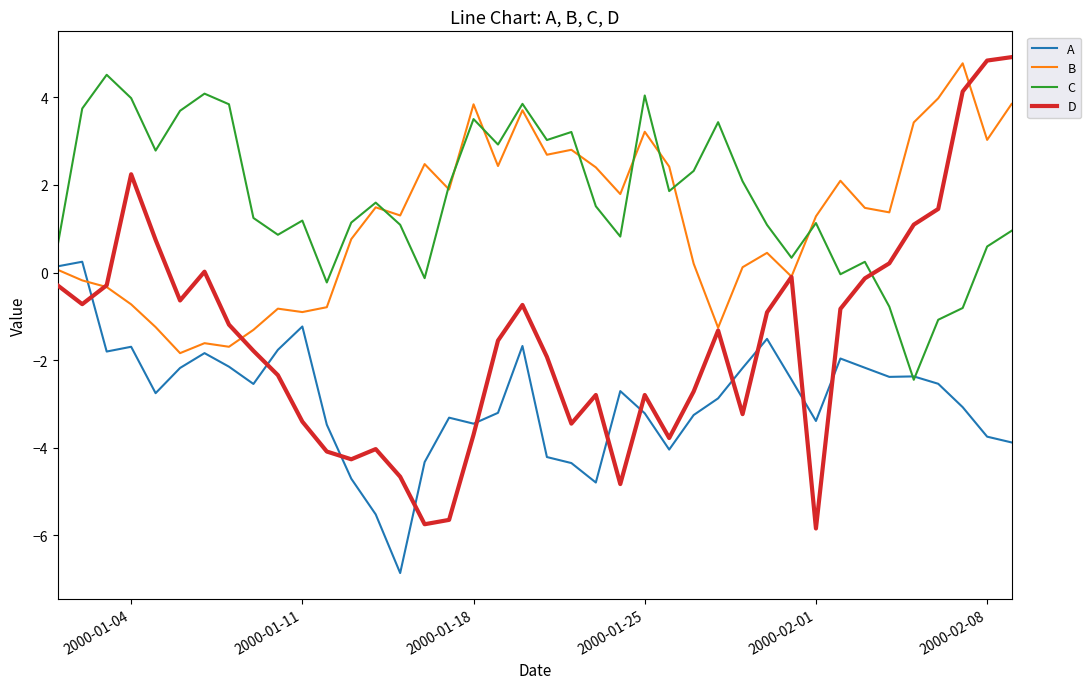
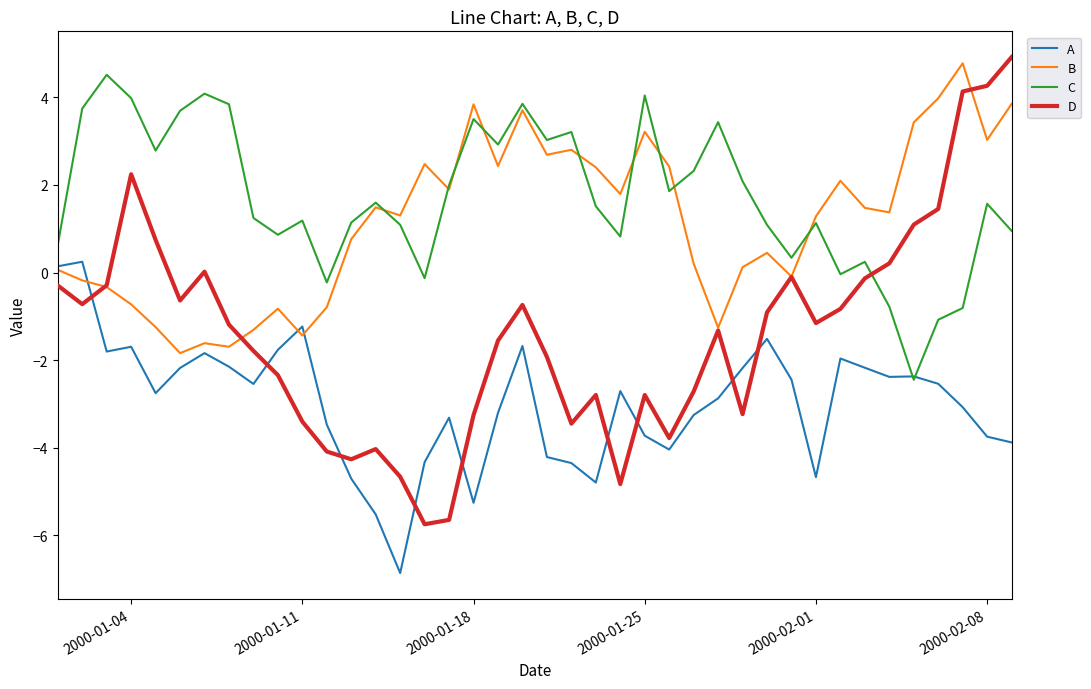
B, 2000-01-11: -0.9 -> -1.4
A, 2000-01-18: -3.5 -> -5.3
D, 2000-01-18: -3.7 -> -3.3
A, 2000-01-25: -3.2 -> -3.7
A, 2000-02-01: -3.4 -> -4.7
D, 2000-02-01: -5.8 -> -1.2
C, 2000-02-08: 0.6 -> 1.6
D, 2000-02-08: 4.8 -> 4.3
